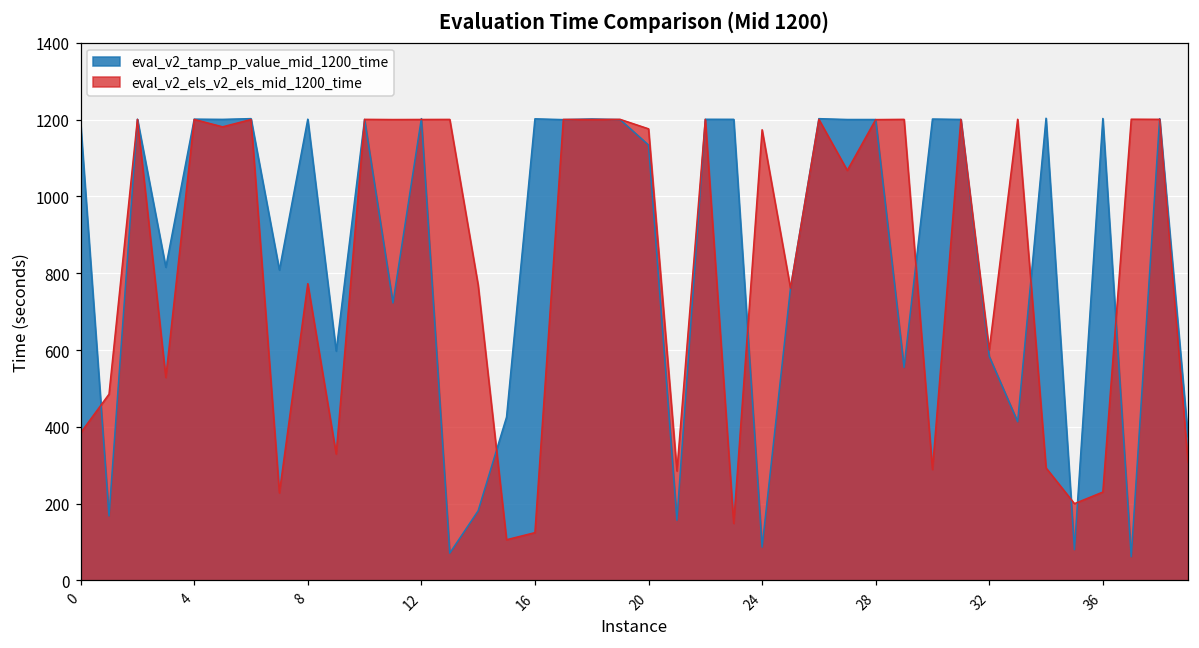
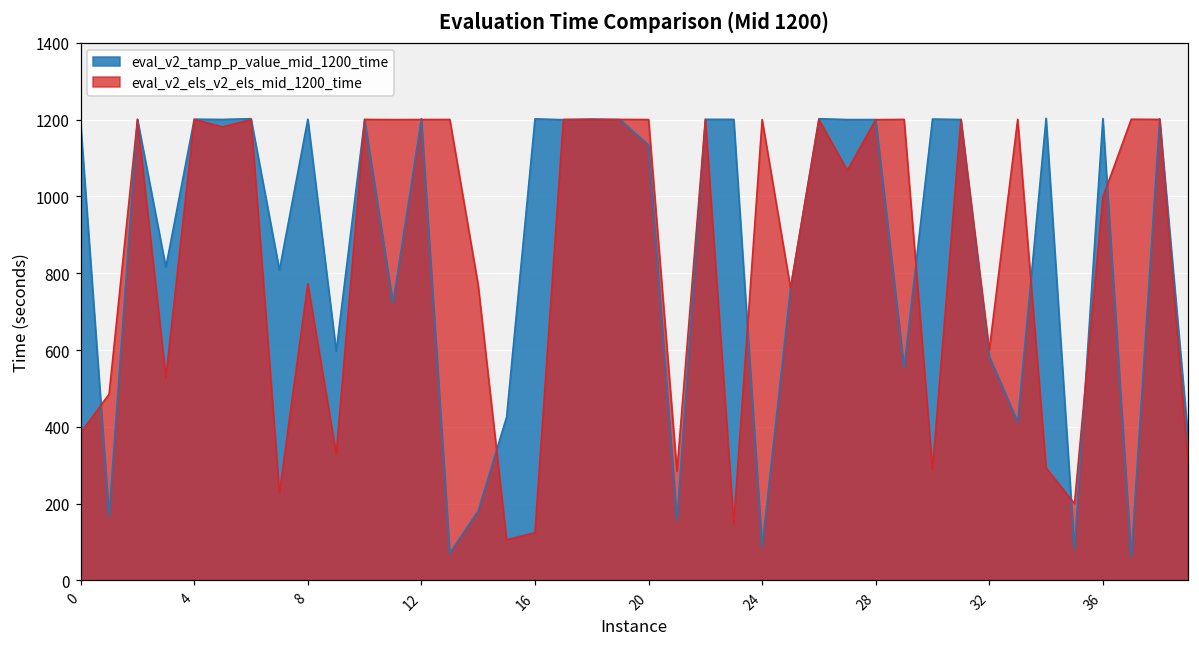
eval_v2_els_v2_els_mid_1200_time, 20: 1180 -> 1200
eval_v2_els_v2_els_mid_1200_time, 24: 1170 -> 1200
eval_v2_els_v2_els_mid_1200_time, 36: 230 -> 1000
